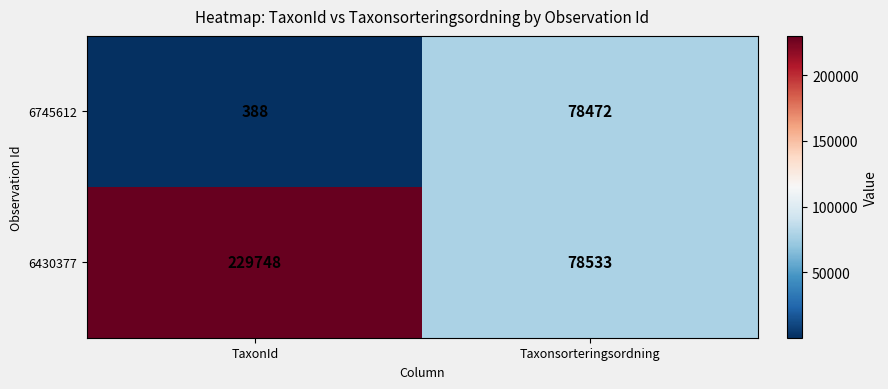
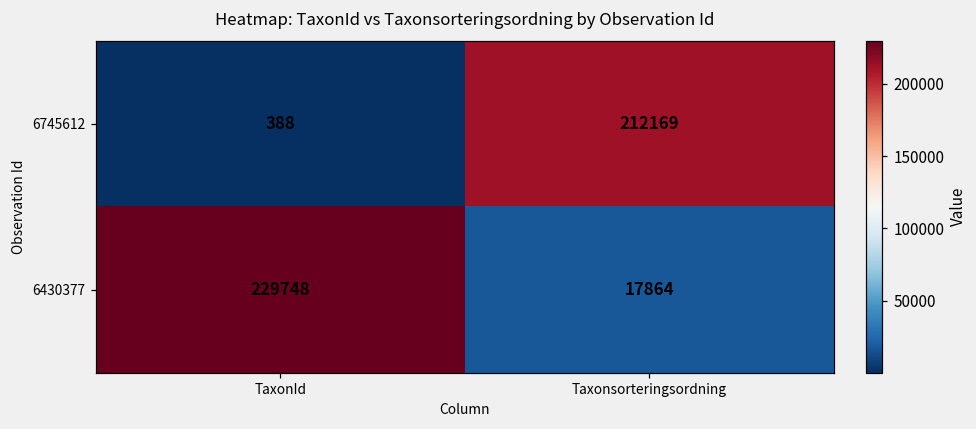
6745612, Taxonsorteringsordning: 78472 -> 212169
6430377, Taxonsorteringsordning: 78533 -> 17864
